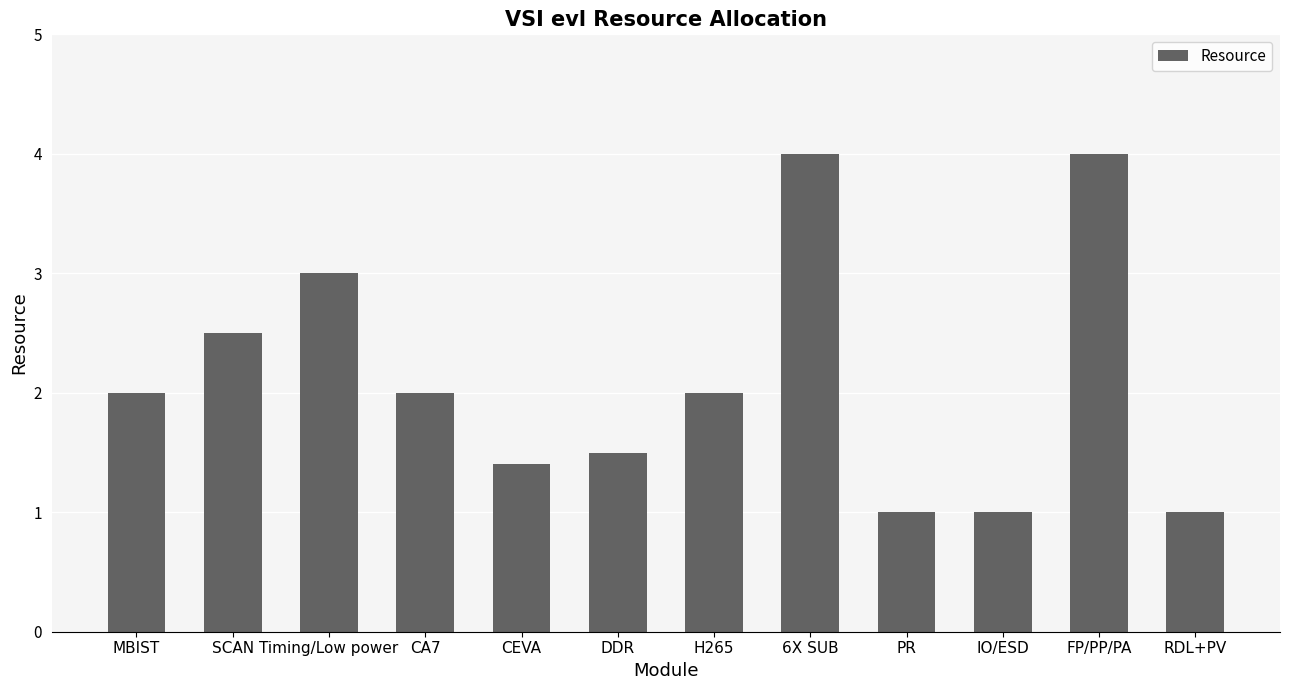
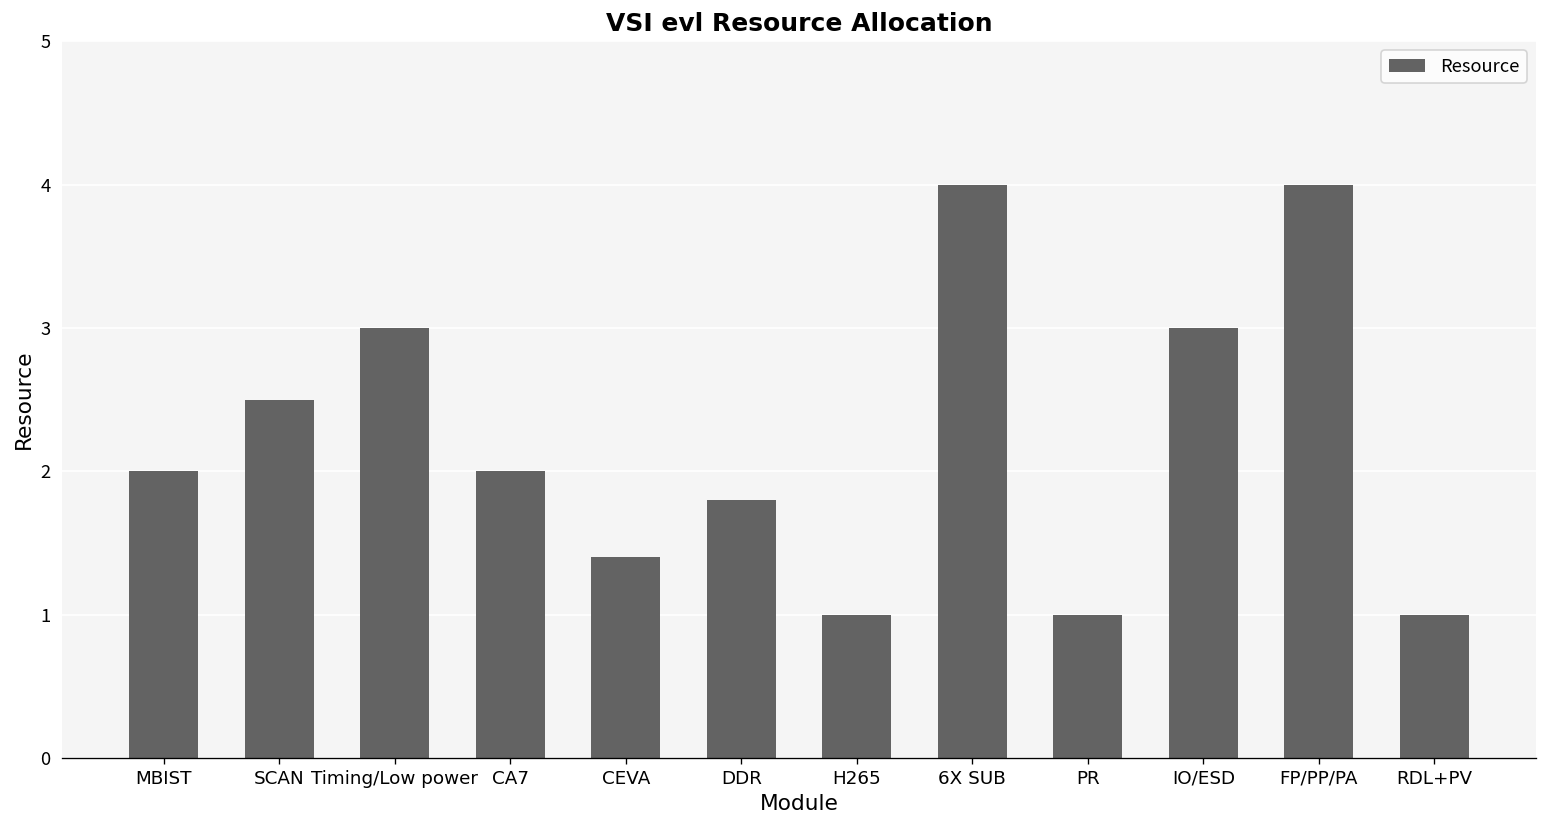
DDR: 1.5 -> 1.8
H265: 2 -> 1
IO/ESD: 1 -> 3
